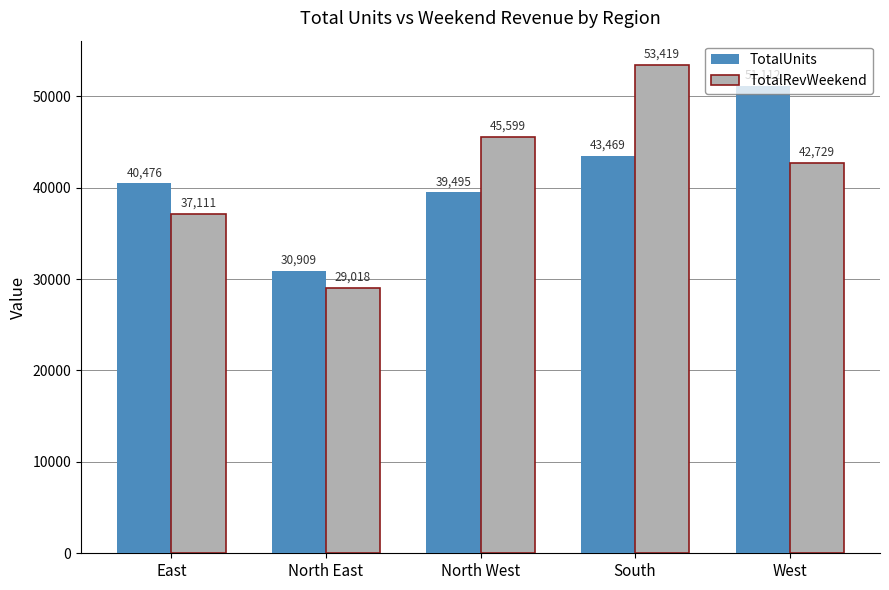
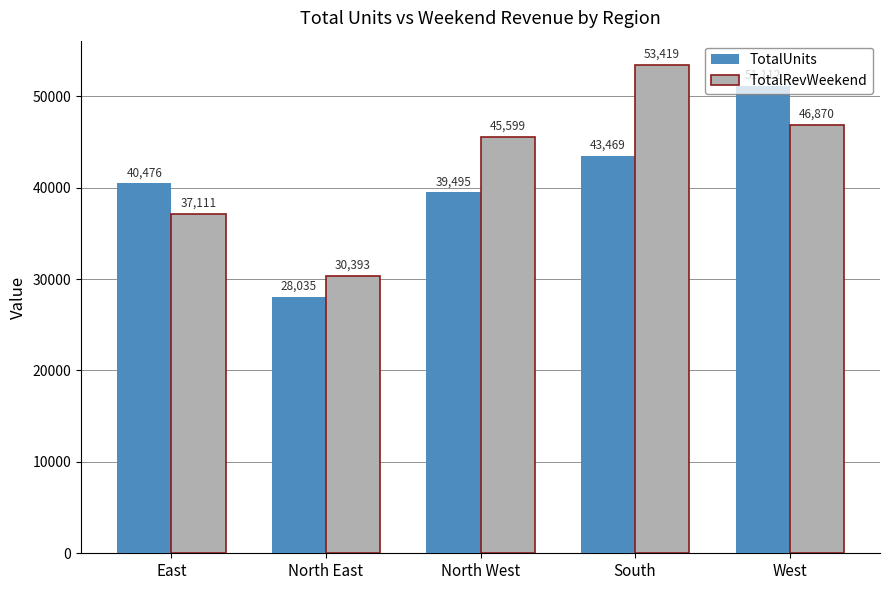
TotalUnits, North East: 30,909 -> 28,035
TotalRevWeekend, North East: 29,018 -> 30,393
TotalRevWeekend, West: 42,729 -> 46,870
